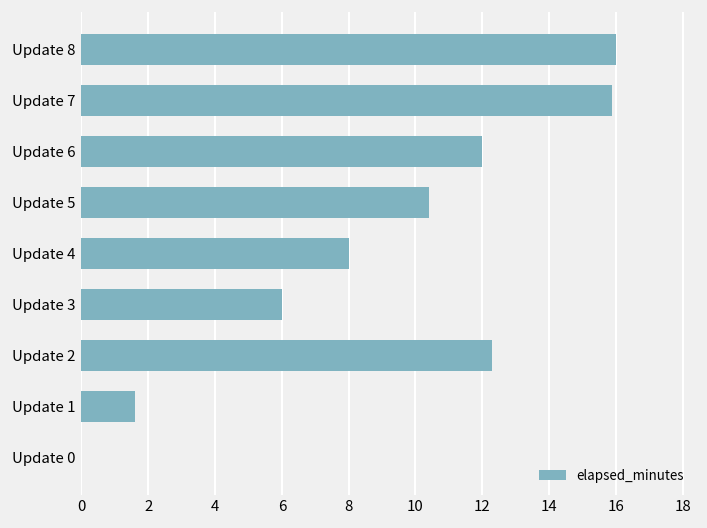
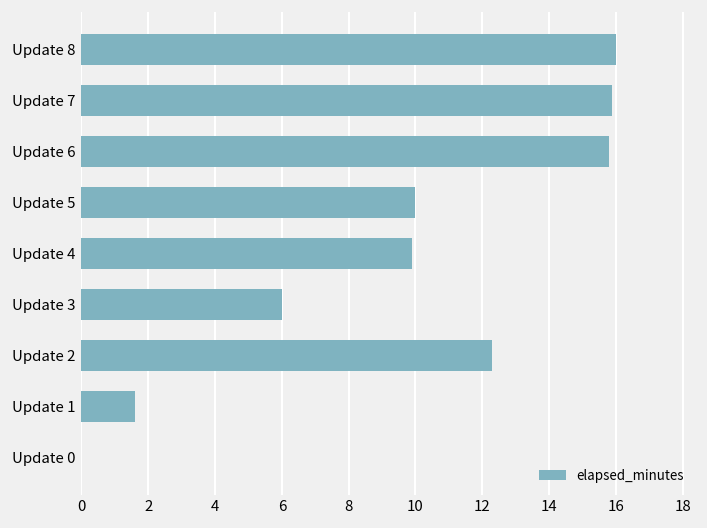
Update 6: 12.0 -> 15.8
Update 5: 10.4 -> 10.0
Update 4: 8.0 -> 9.9
